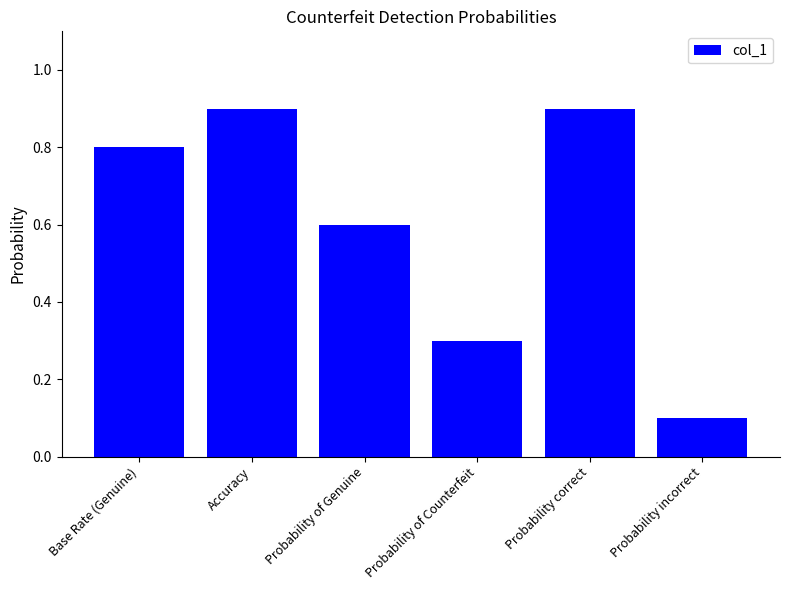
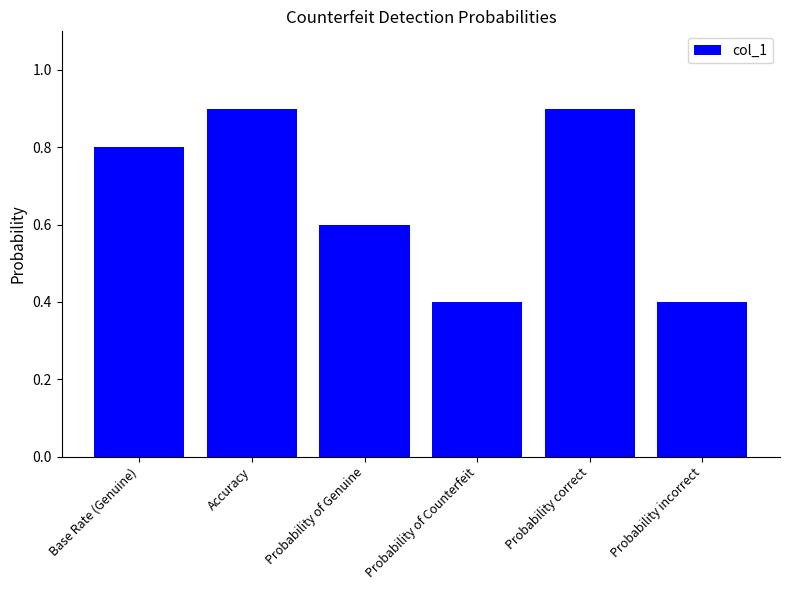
Probability of Counterfeit: 0.3 -> 0.4
Probability incorrect: 0.1 -> 0.4
